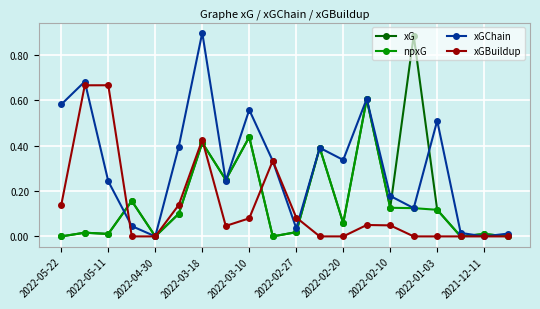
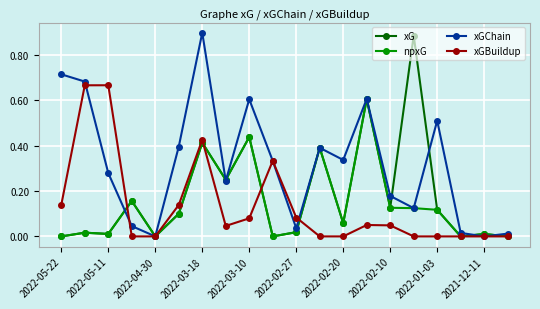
xGChain, 2022-05-22: 0.58 -> 0.71
xGChain, 2022-05-11: 0.24 -> 0.28
xGChain, 2022-03-10: 0.56 -> 0.60
